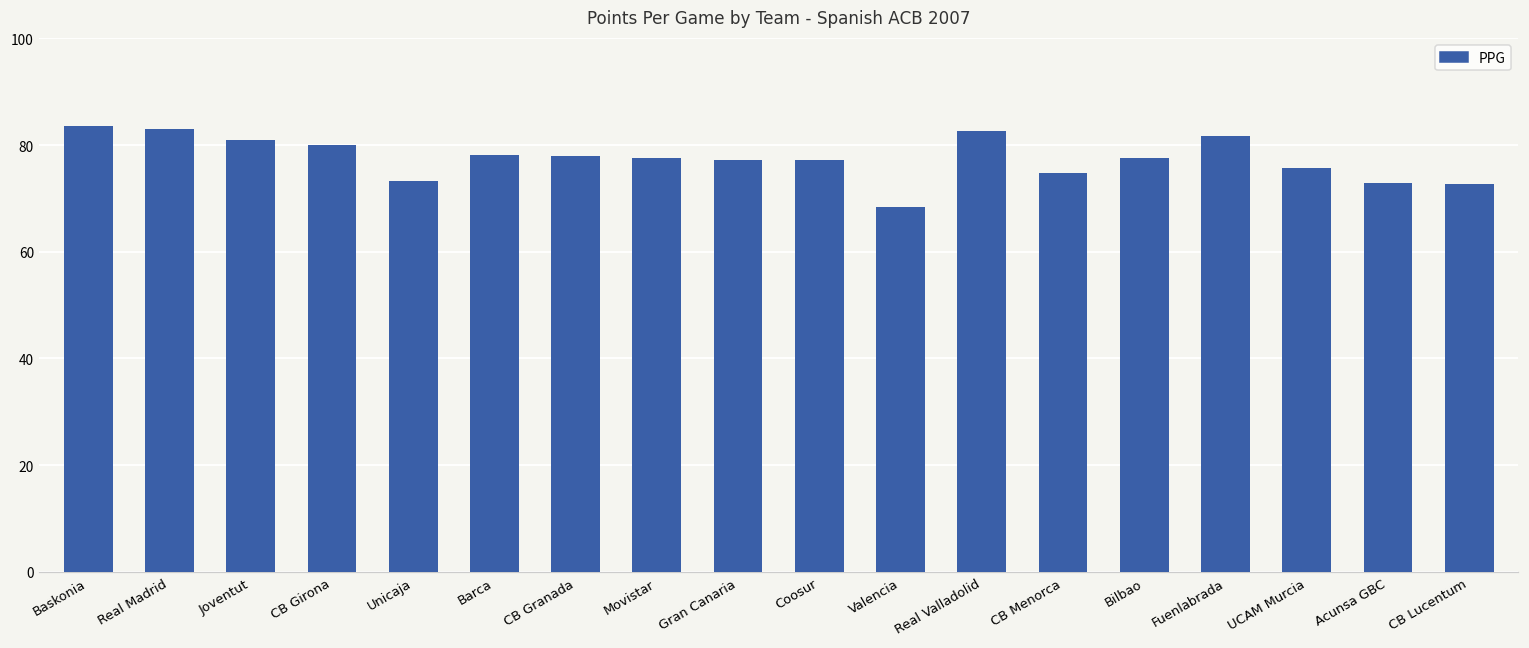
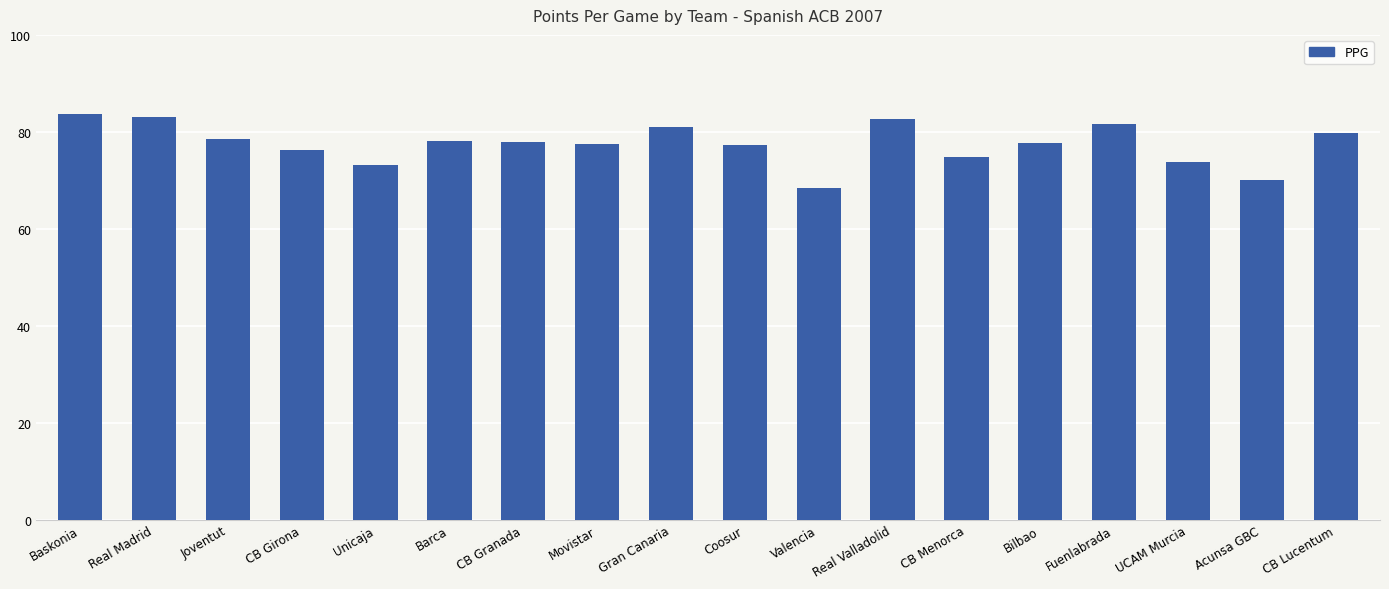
Joventut: 81 -> 79
CB Girona: 80 -> 76
Gran Canaria: 77 -> 81
UCAM Murcia: 76 -> 74
Acunsa GBC: 73 -> 70
CB Lucentum: 73 -> 80
